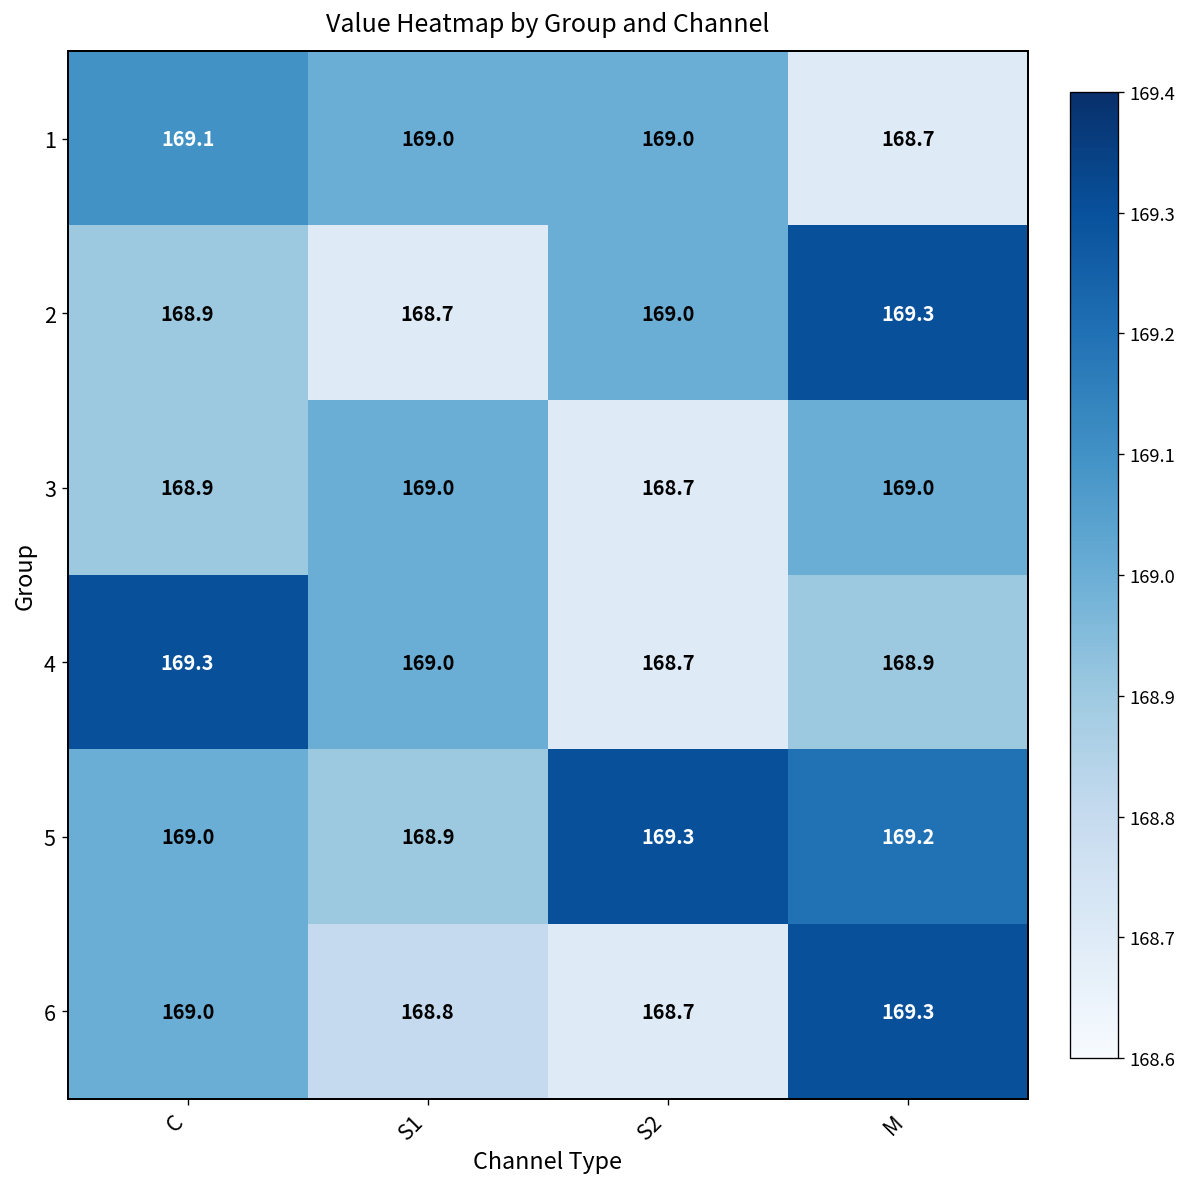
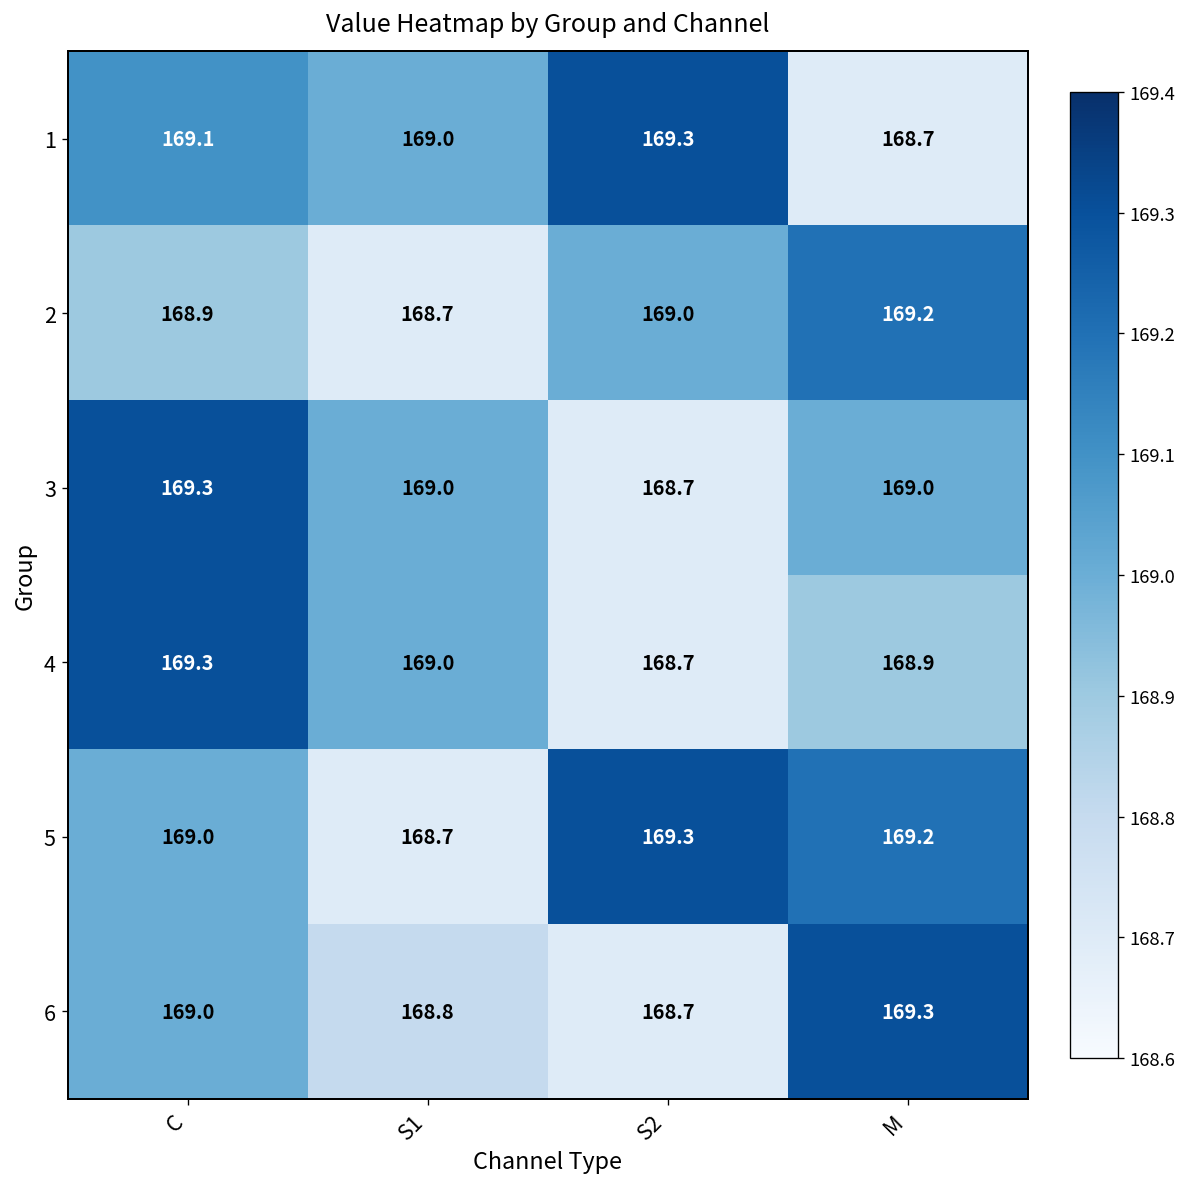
1, S2: 169.0 -> 169.3
2, M: 169.3 -> 169.2
3, C: 168.9 -> 169.3
5, S1: 168.9 -> 168.7
